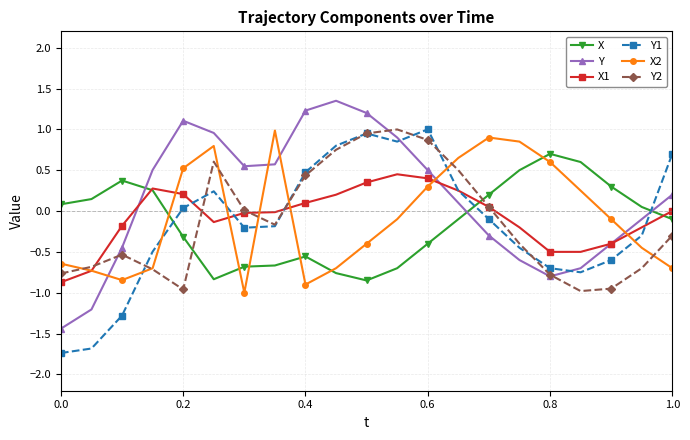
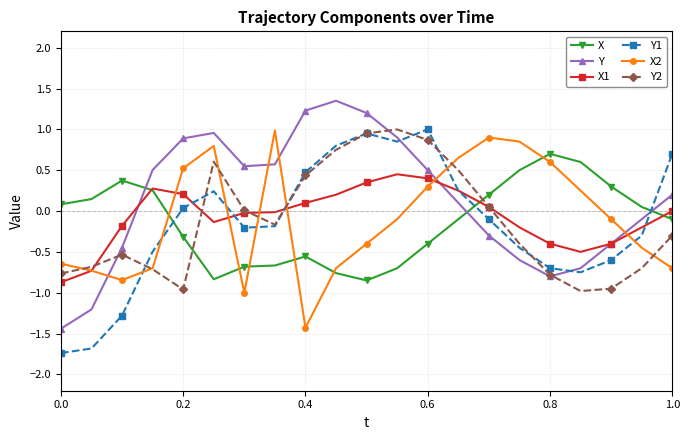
Y, 0.2: 1.1 -> 0.9
X2, 0.4: -0.9 -> -1.4
X1, 0.8: -0.5 -> -0.4
